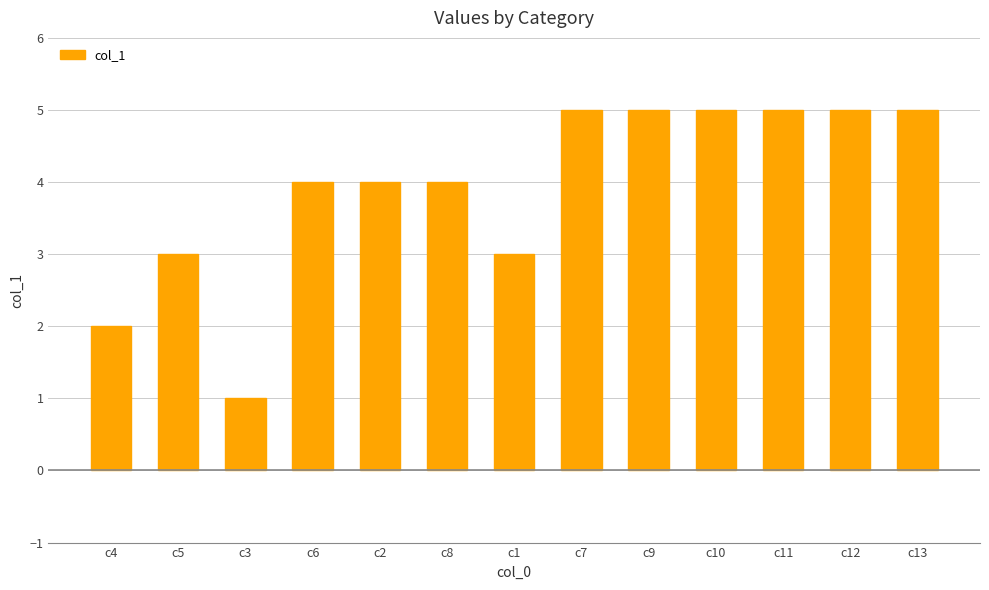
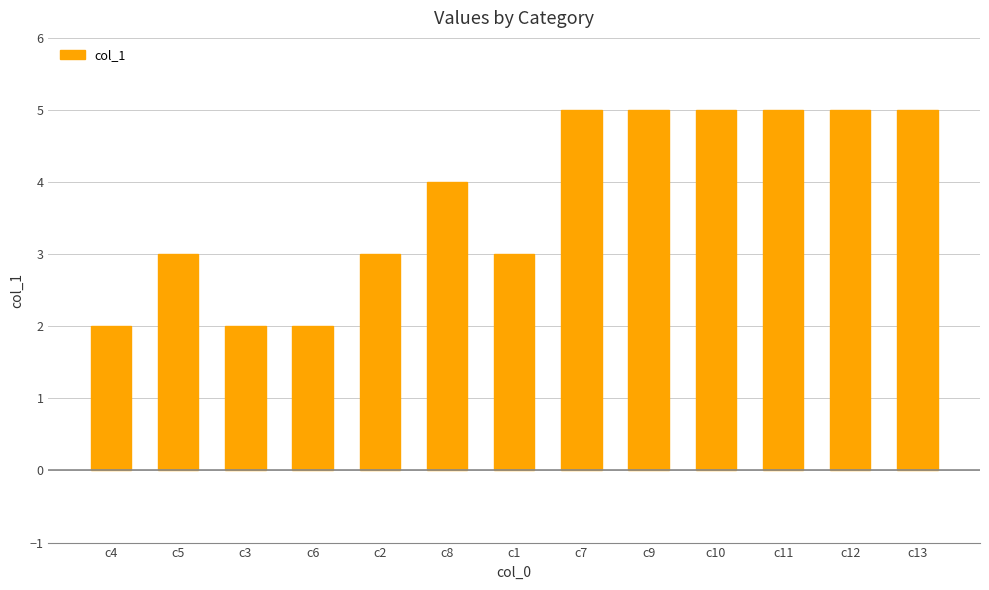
c3: 1 -> 2
c6: 4 -> 2
c2: 4 -> 3
